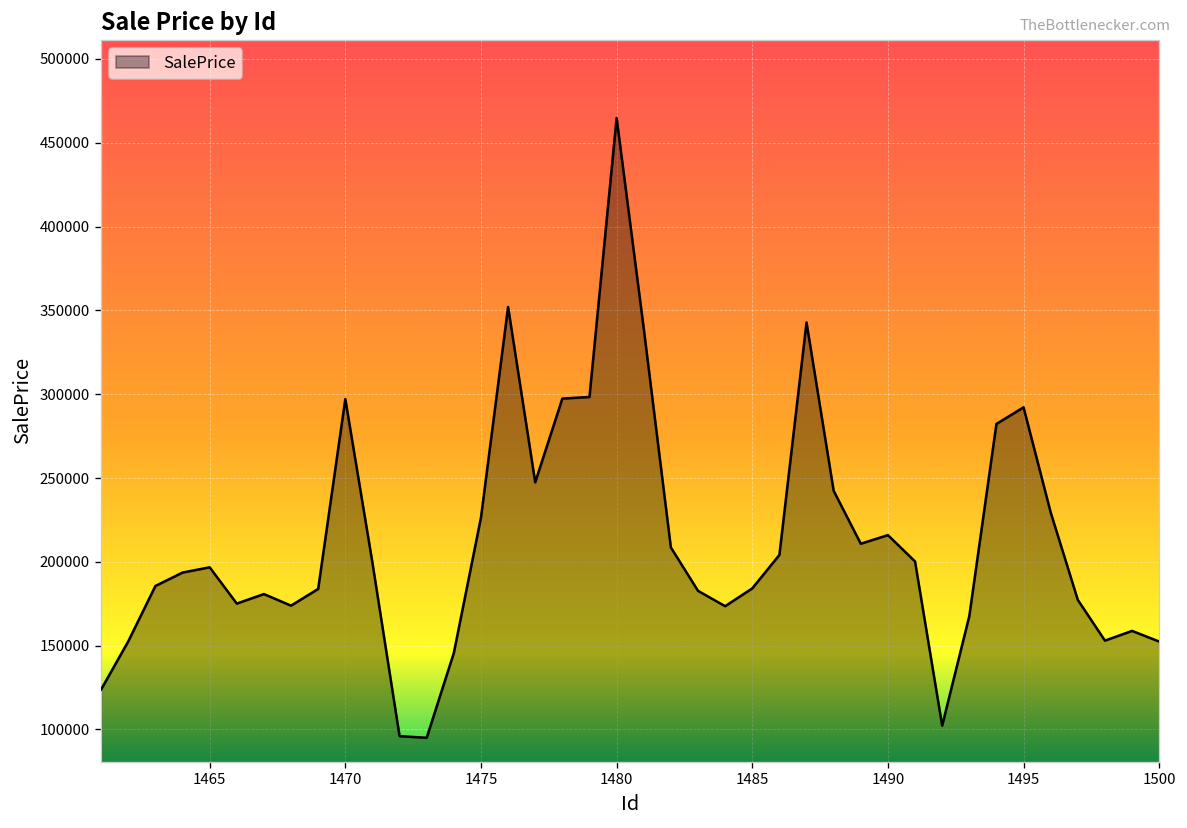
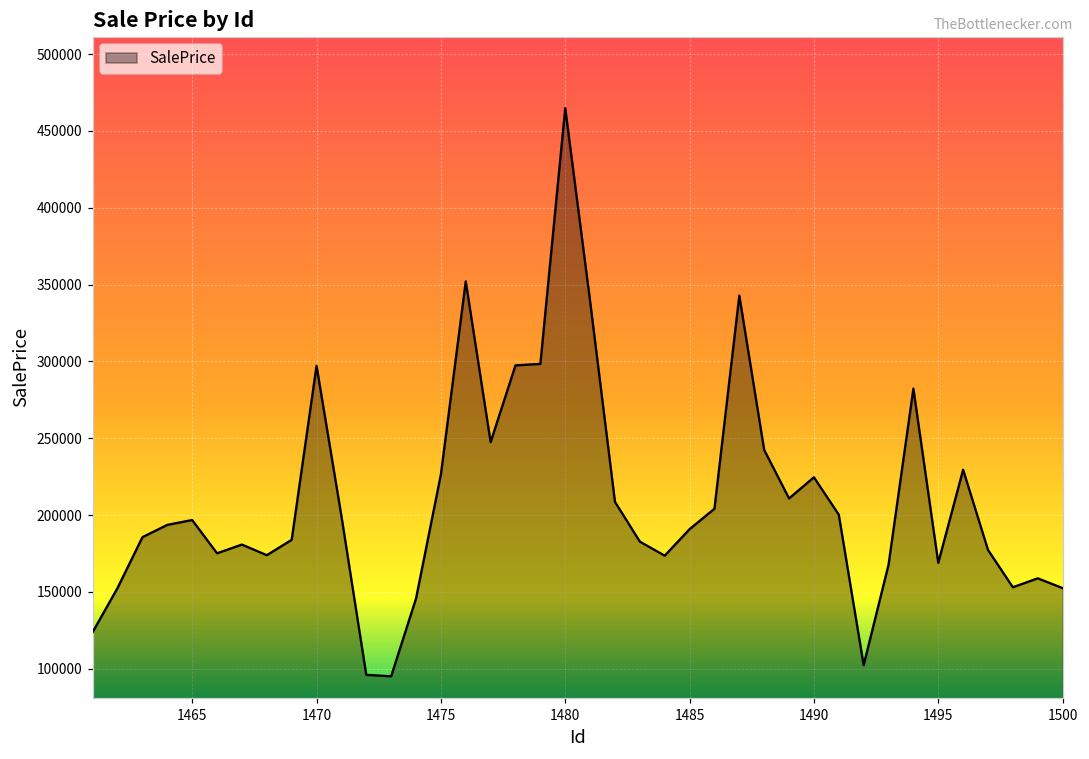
1485: 184000 -> 191000
1490: 216000 -> 225000
1495: 292000 -> 169000
